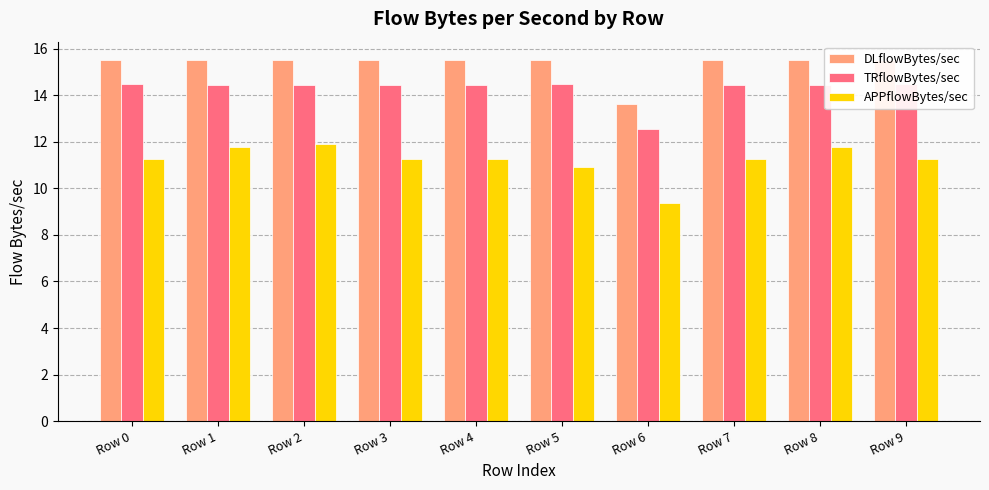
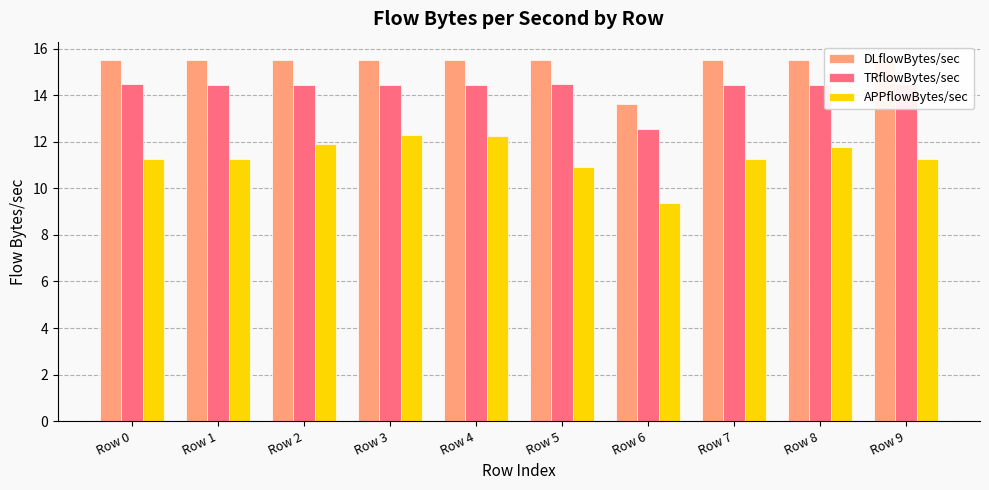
APPflowBytes/sec, Row 1: 11.8 -> 11.3
APPflowBytes/sec, Row 3: 11.3 -> 12.3
APPflowBytes/sec, Row 4: 11.3 -> 12.3
